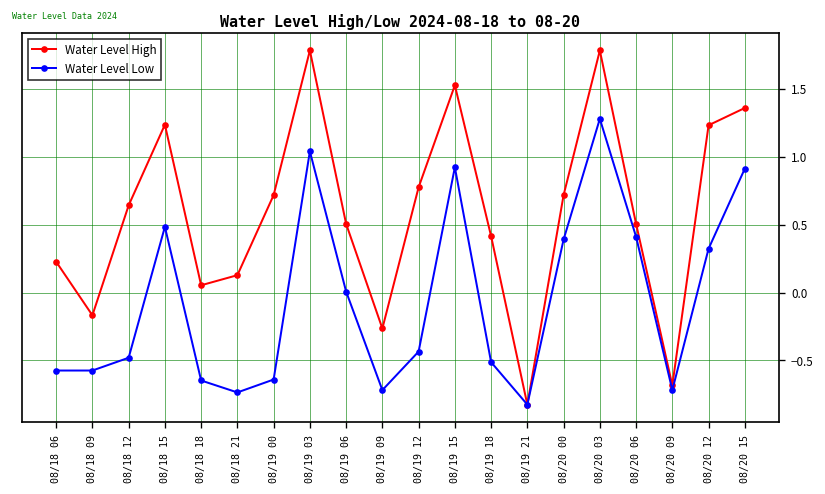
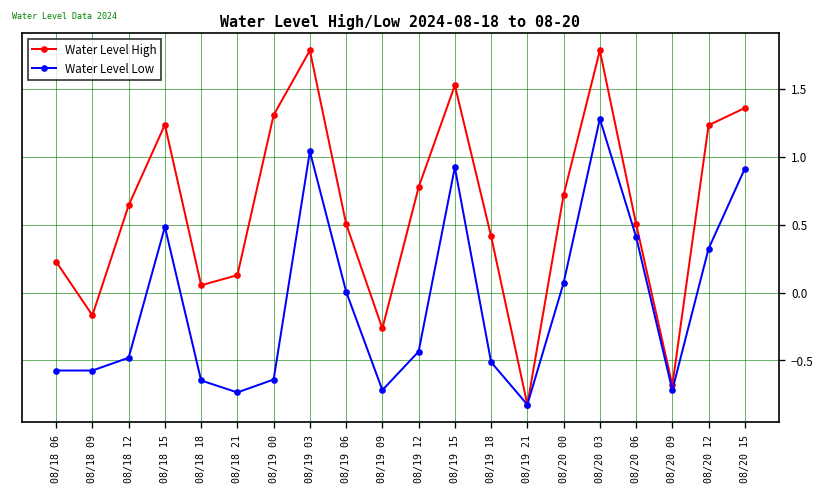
Water Level High, 08/19 00: 0.72 -> 1.31
Water Level Low, 08/20 00: 0.39 -> 0.07
